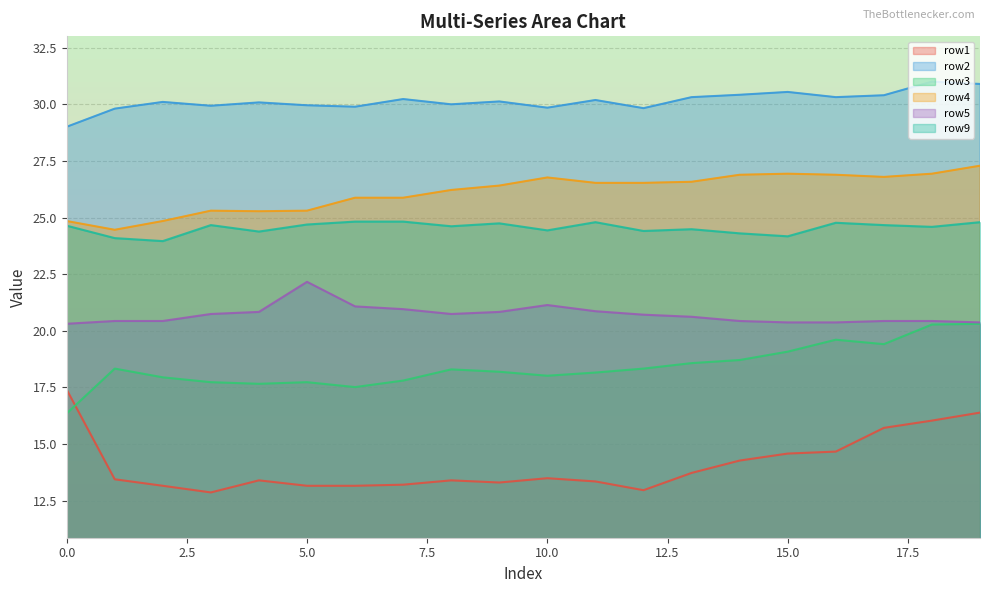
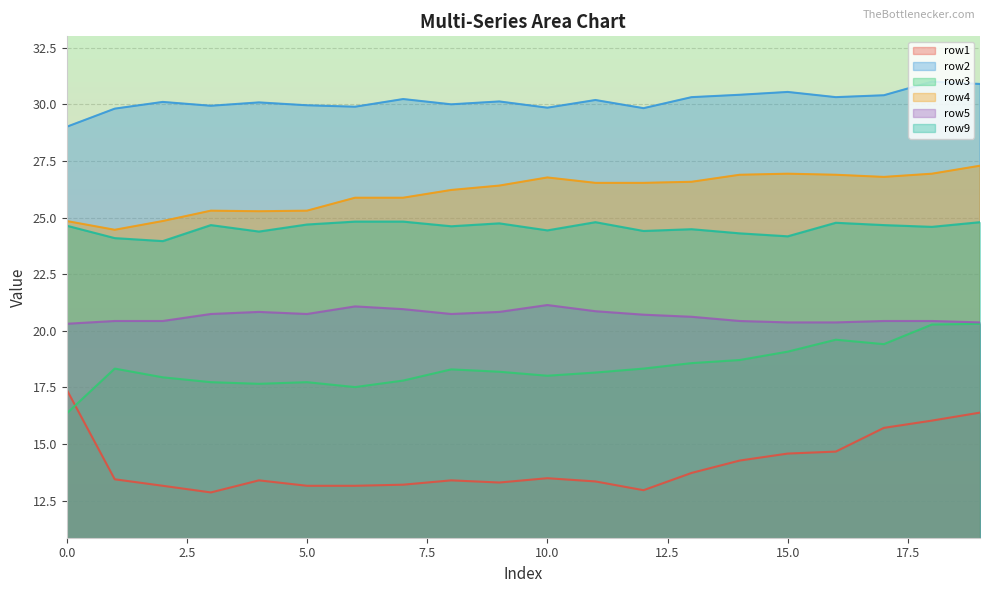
row5, 5.0: 22.2 -> 20.7
